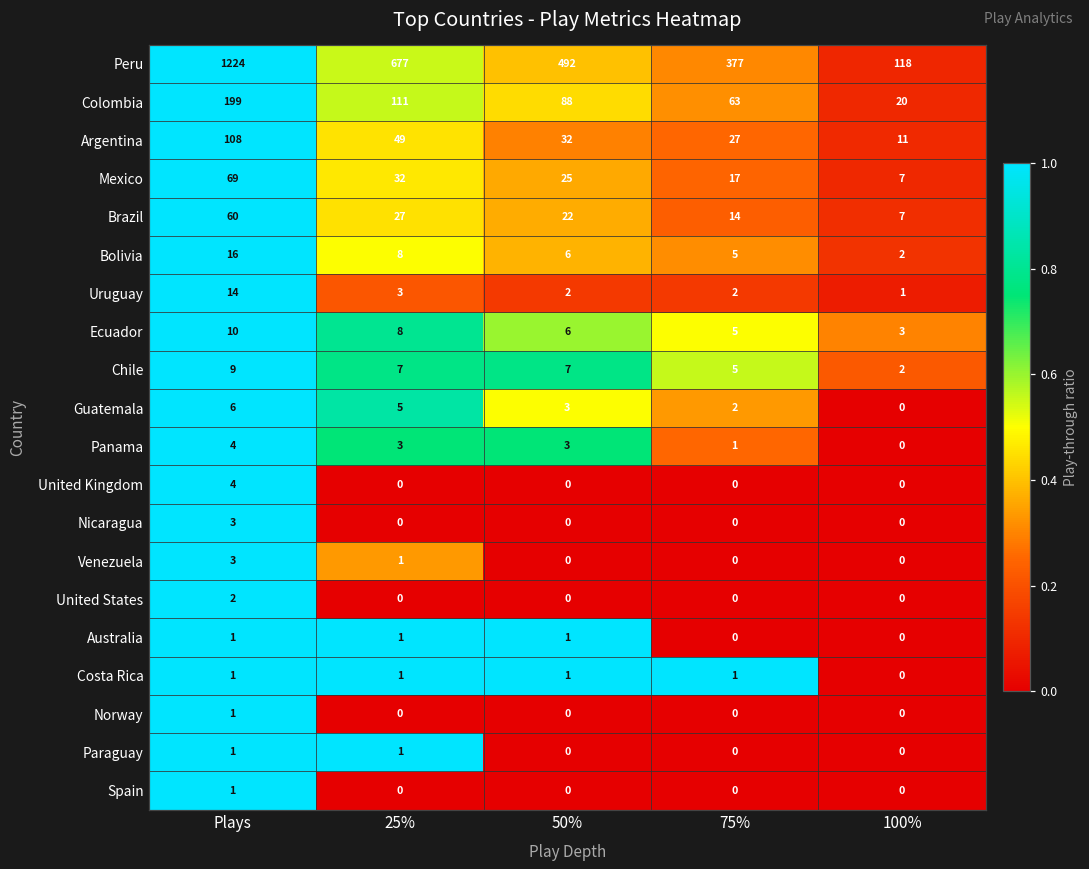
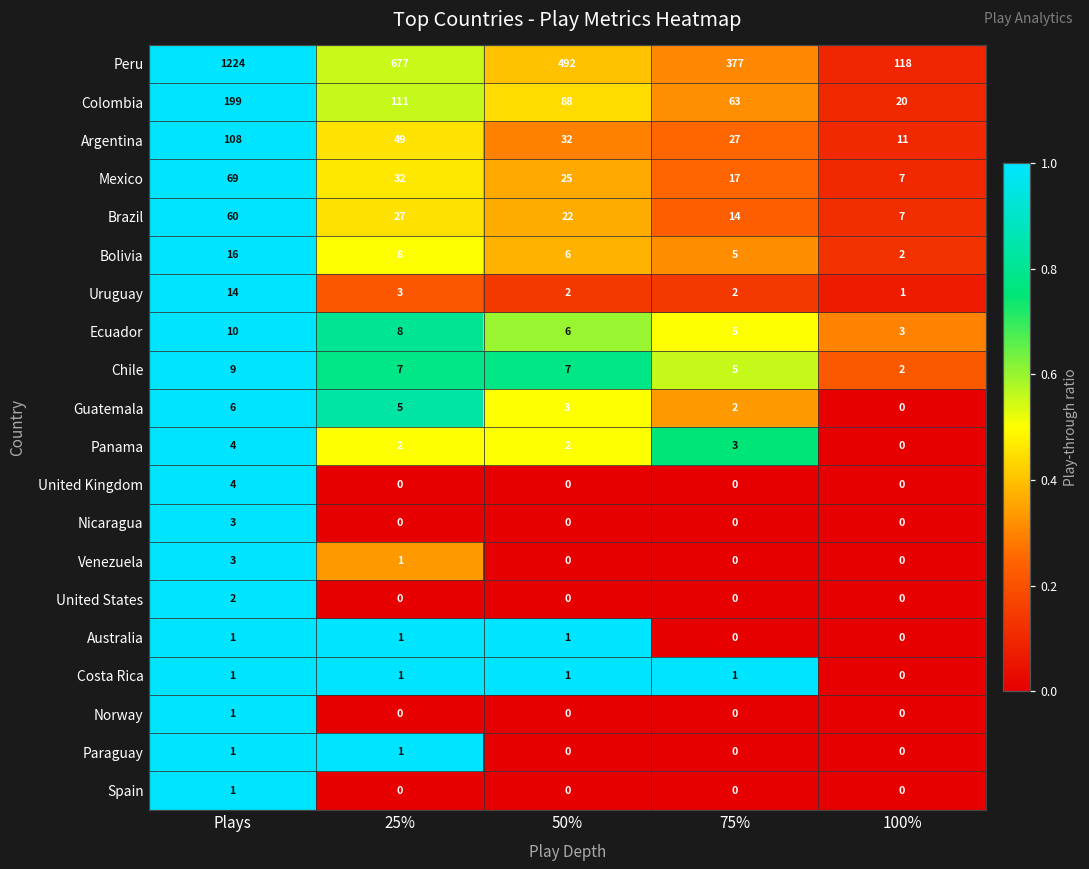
Panama, 25%: 3 -> 2
Panama, 50%: 3 -> 2
Panama, 75%: 1 -> 3
